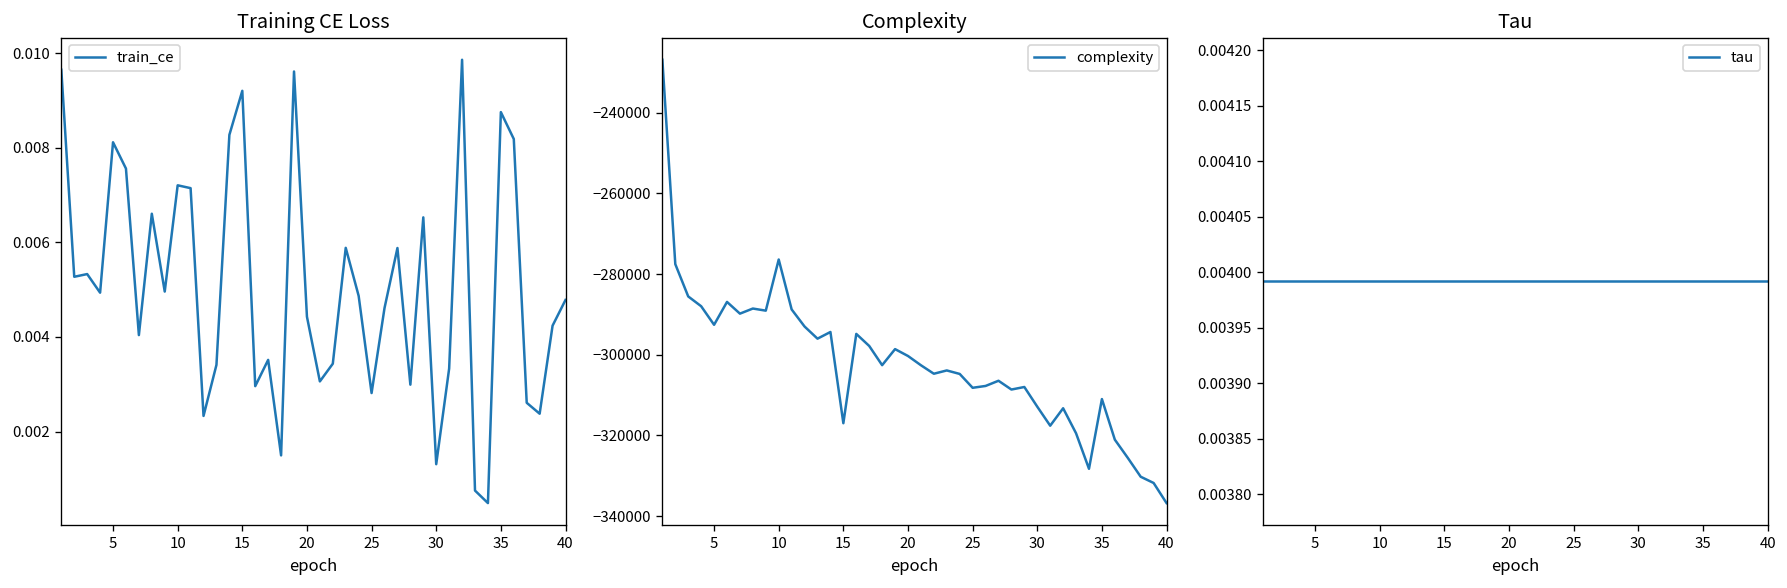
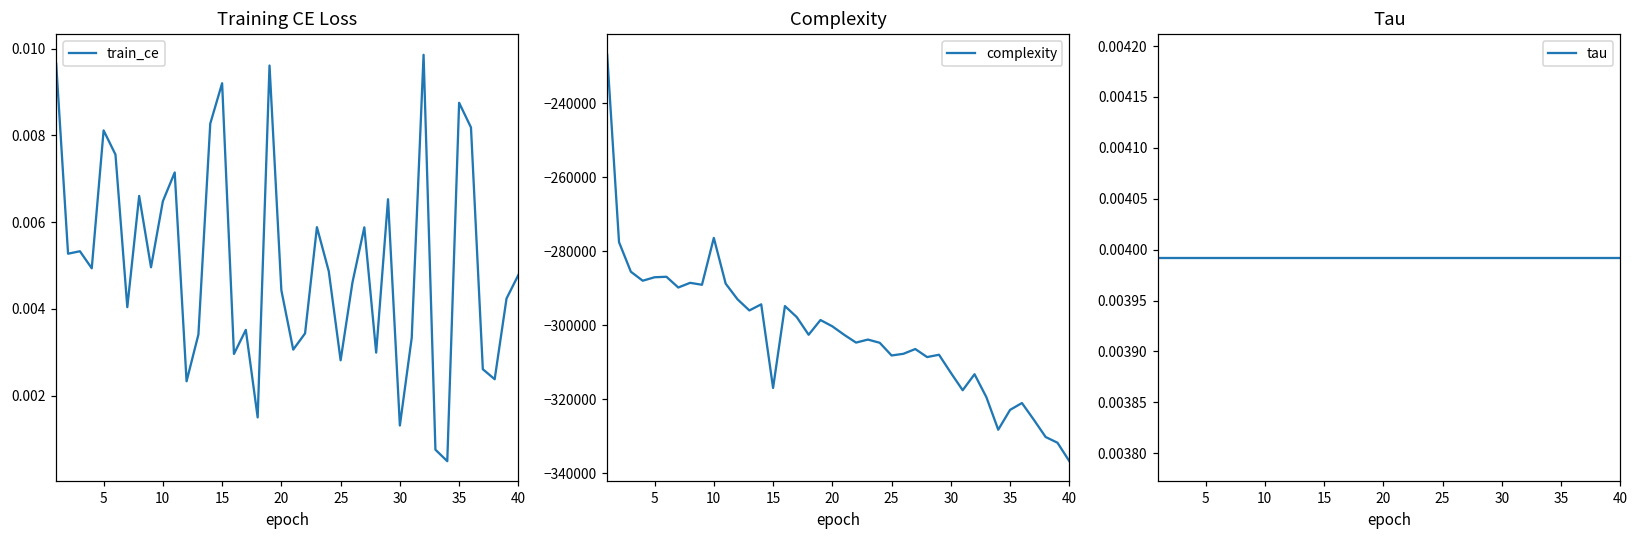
Training CE Loss, 10: 0.0072 -> 0.0065
Complexity, 5: -293000 -> -287000
Complexity, 35: -311000 -> -323000
